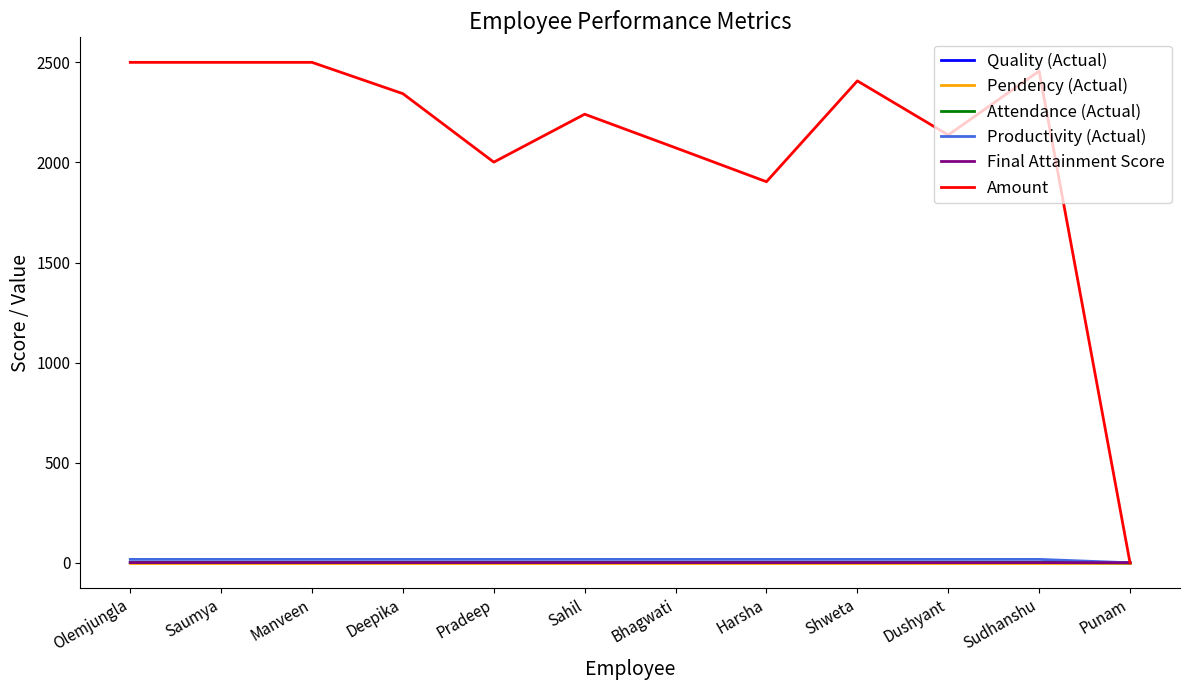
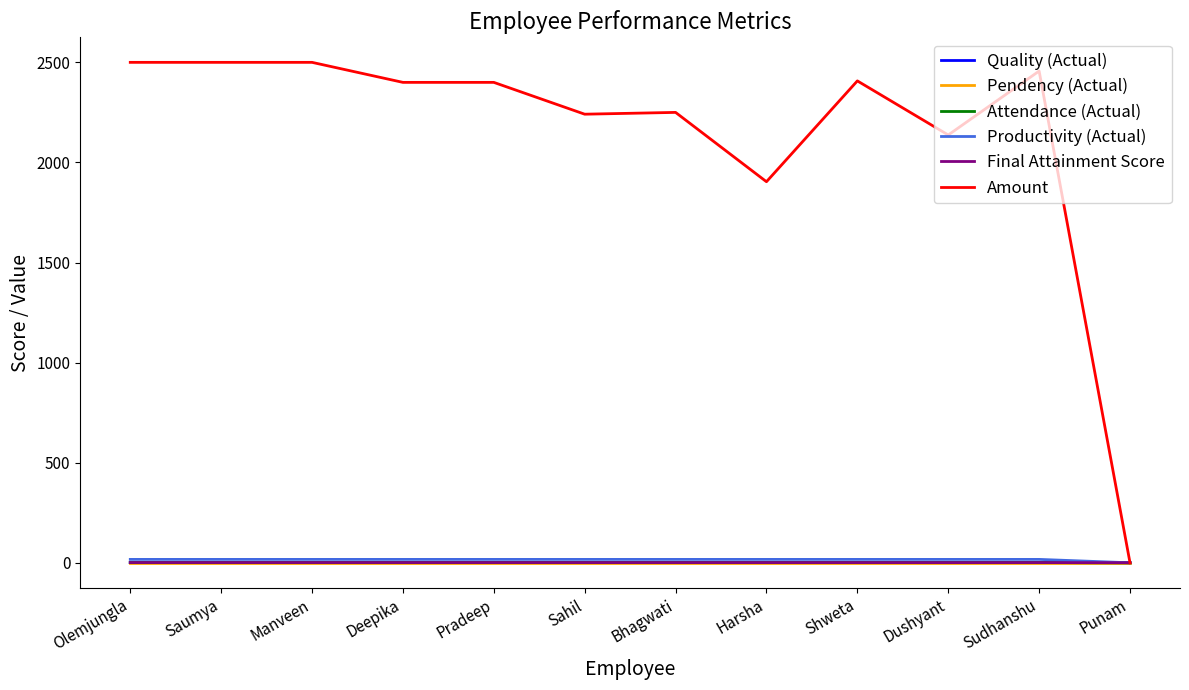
Amount, Deepika: 2340 -> 2400
Amount, Pradeep: 2000 -> 2400
Amount, Bhagwati: 2070 -> 2250
